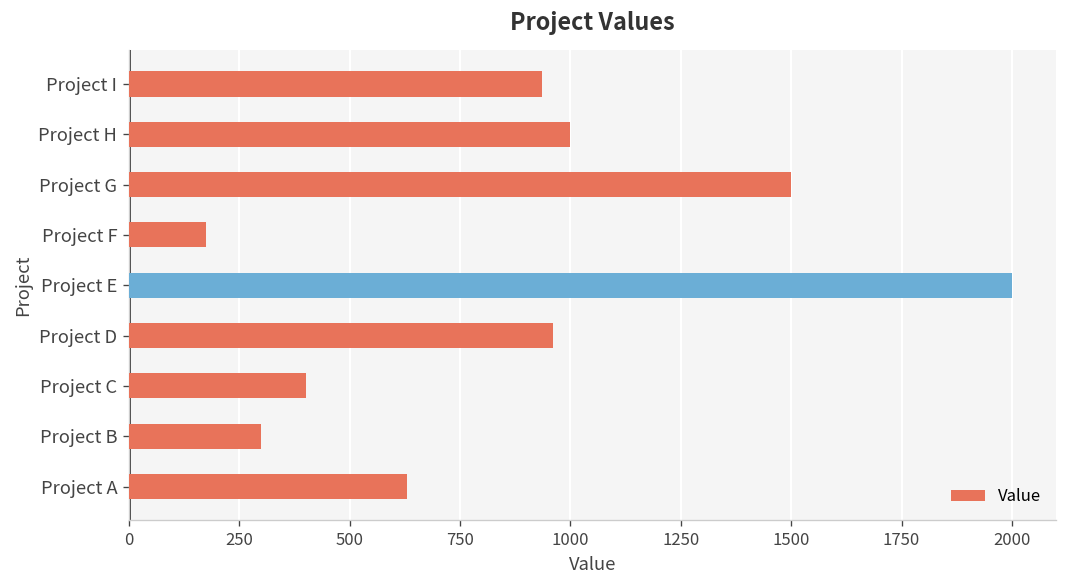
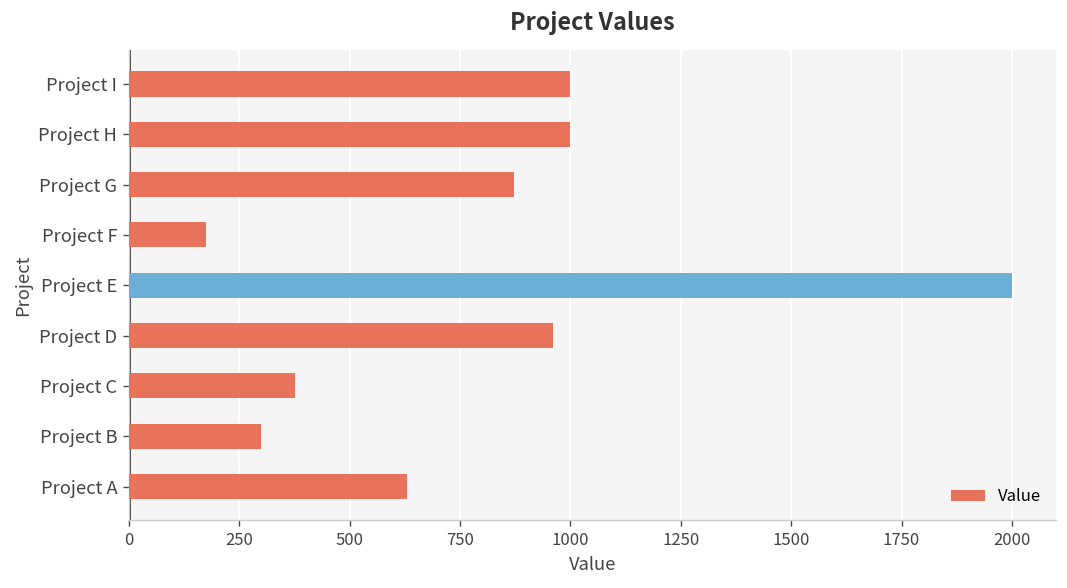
Project I: 940 -> 1000
Project G: 1500 -> 870
Project C: 400 -> 380
